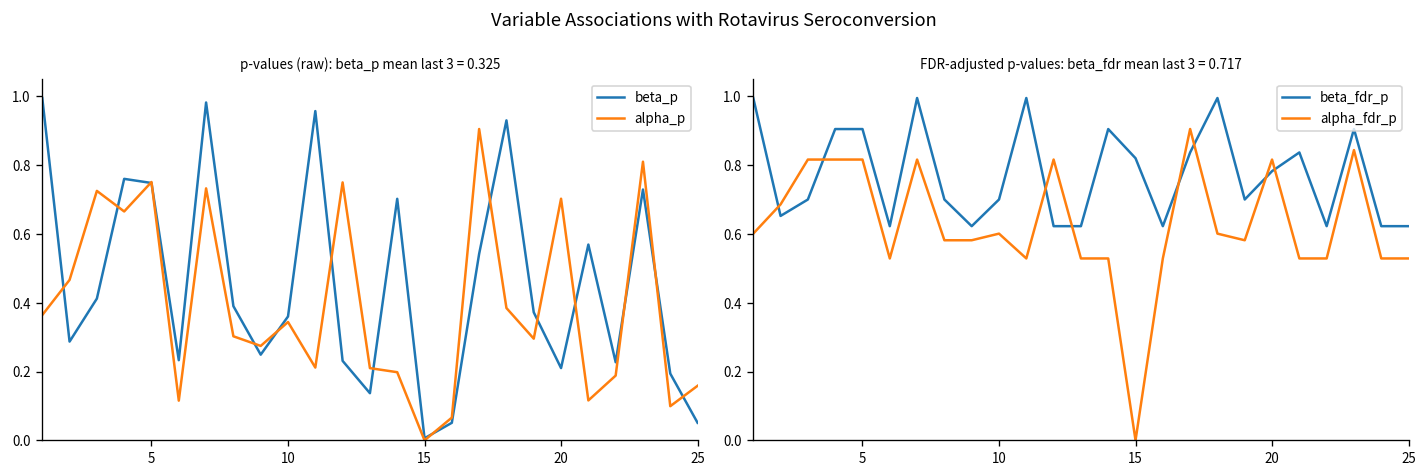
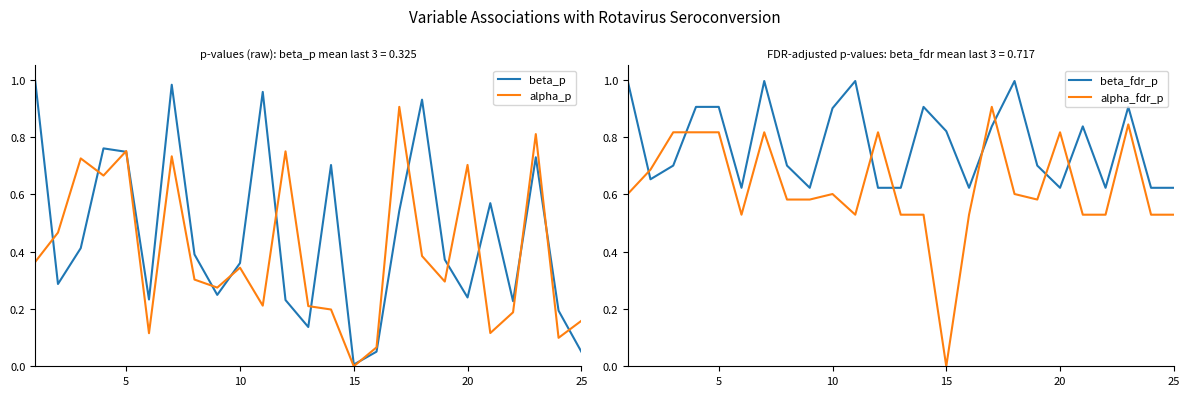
p-values (raw): beta_p mean last 3 = 0.325, beta_p, 20: 0.21 -> 0.24
FDR-adjusted p-values: beta_fdr mean last 3 = 0.717, beta_fdr_p, 10: 0.7 -> 0.9
FDR-adjusted p-values: beta_fdr mean last 3 = 0.717, beta_fdr_p, 20: 0.78 -> 0.62
